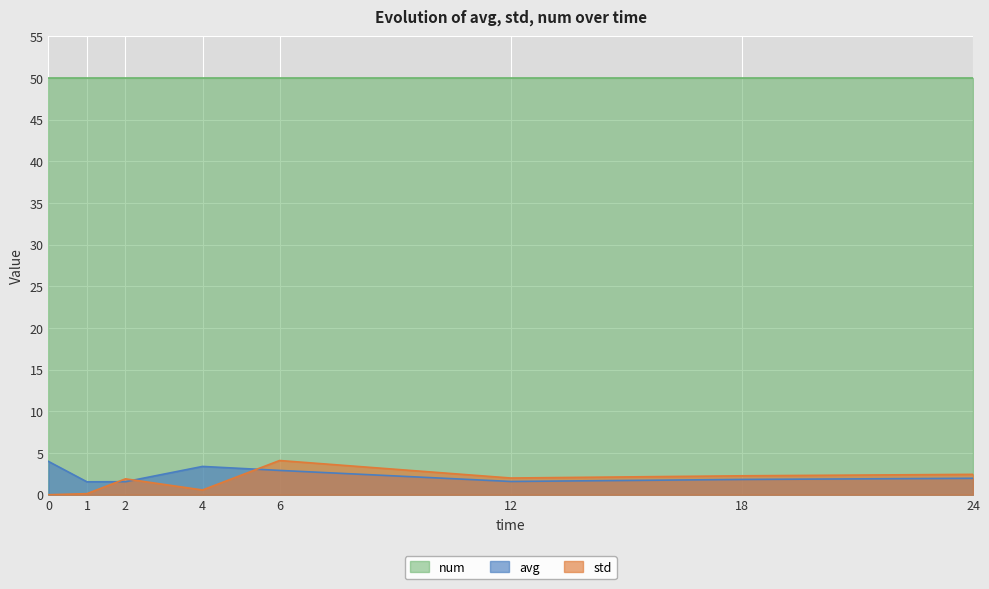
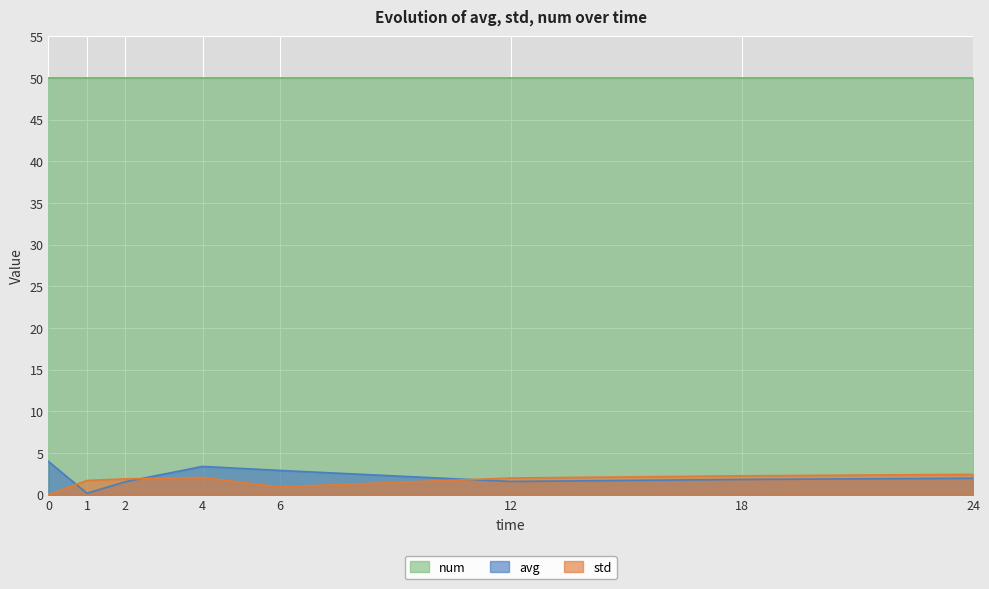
avg, 1: 2 -> 0
std, 1: 0 -> 2
std, 4: 1 -> 2
std, 6: 4 -> 1
